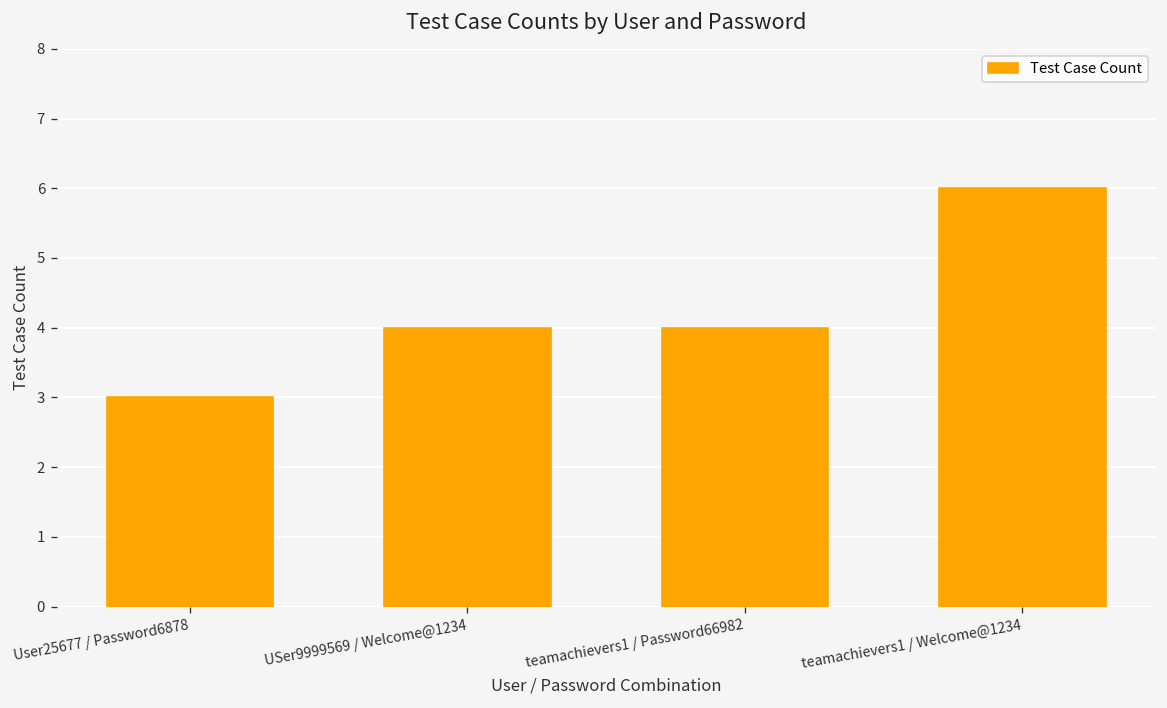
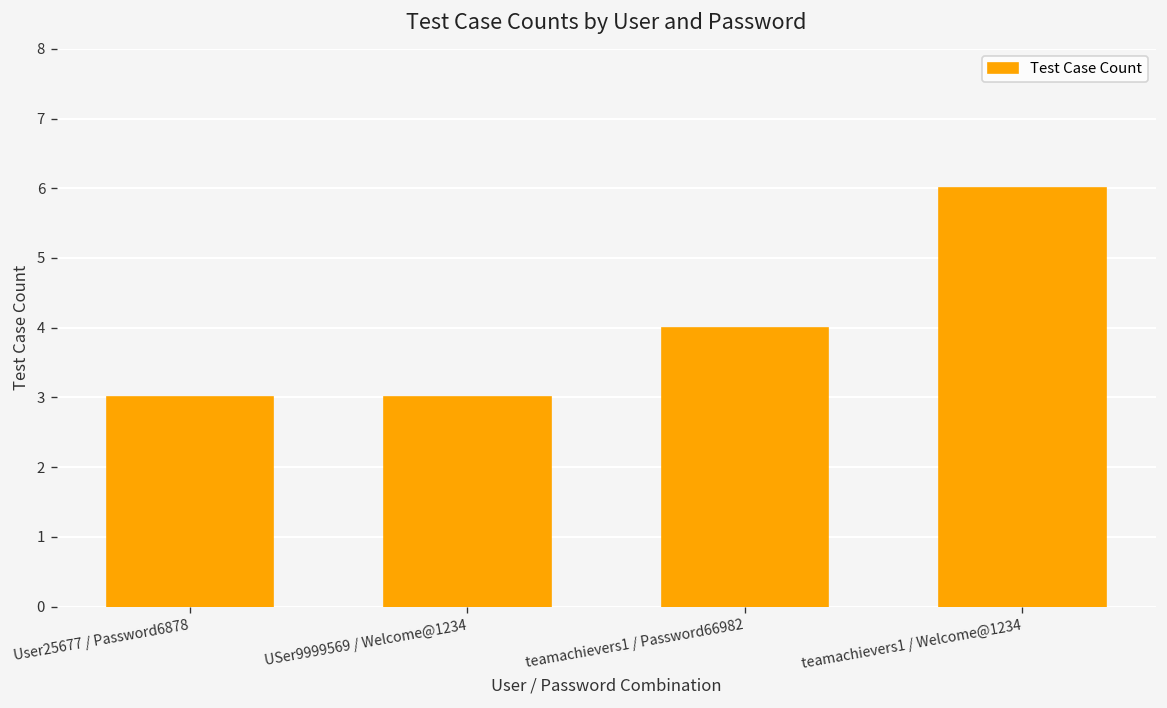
USer9999569 / Welcome@1234: 4 -> 3
